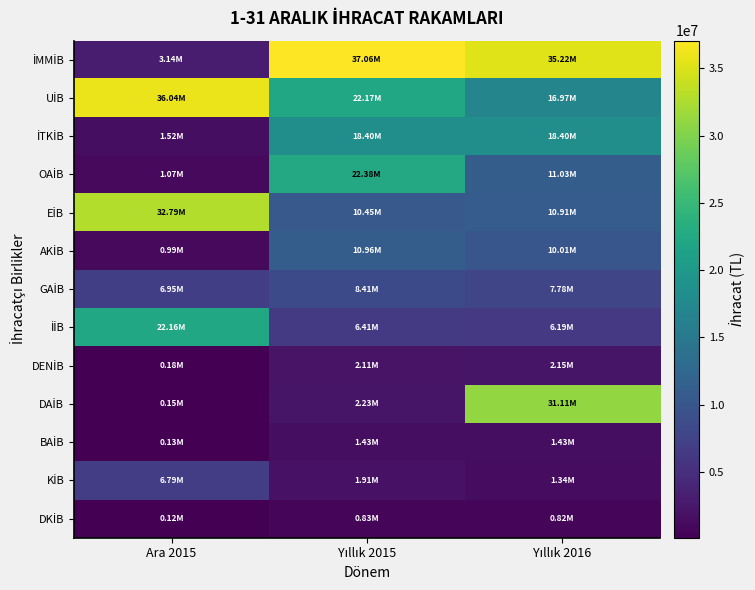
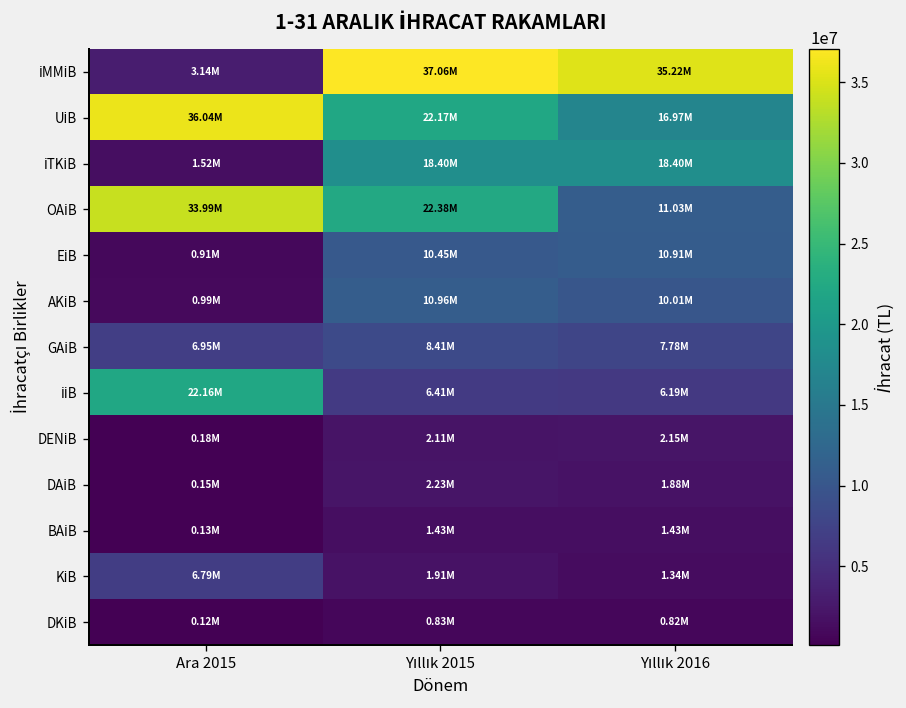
OAİB, Ara 2015: 1.07M -> 33.99M
EİB, Ara 2015: 32.79M -> 0.91M
DAİB, Yıllık 2016: 31.11M -> 1.88M
